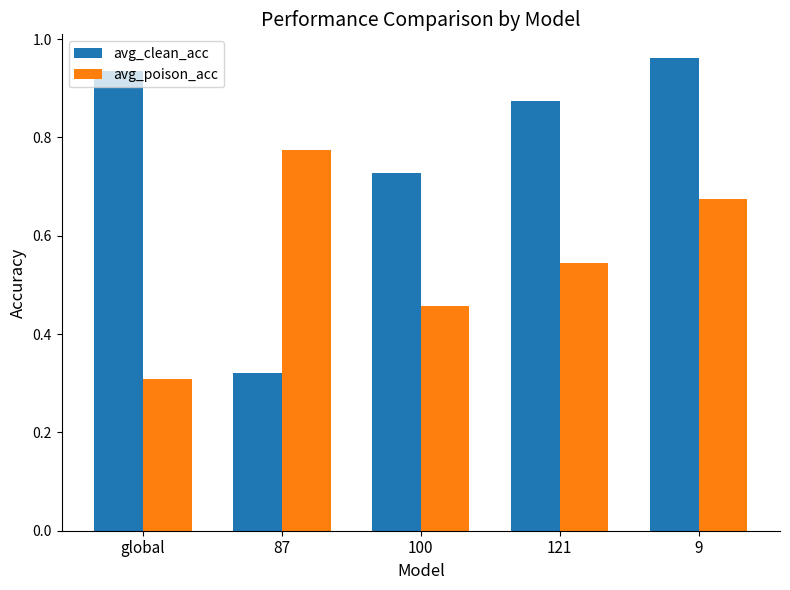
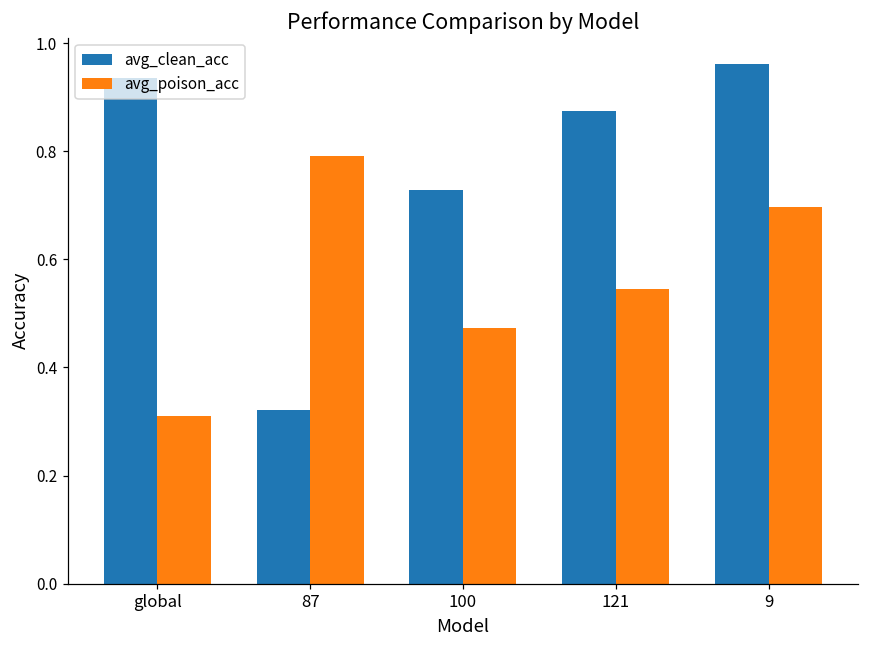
avg_poison_acc, 87: 0.77 -> 0.79
avg_poison_acc, 100: 0.46 -> 0.47
avg_poison_acc, 9: 0.67 -> 0.70
